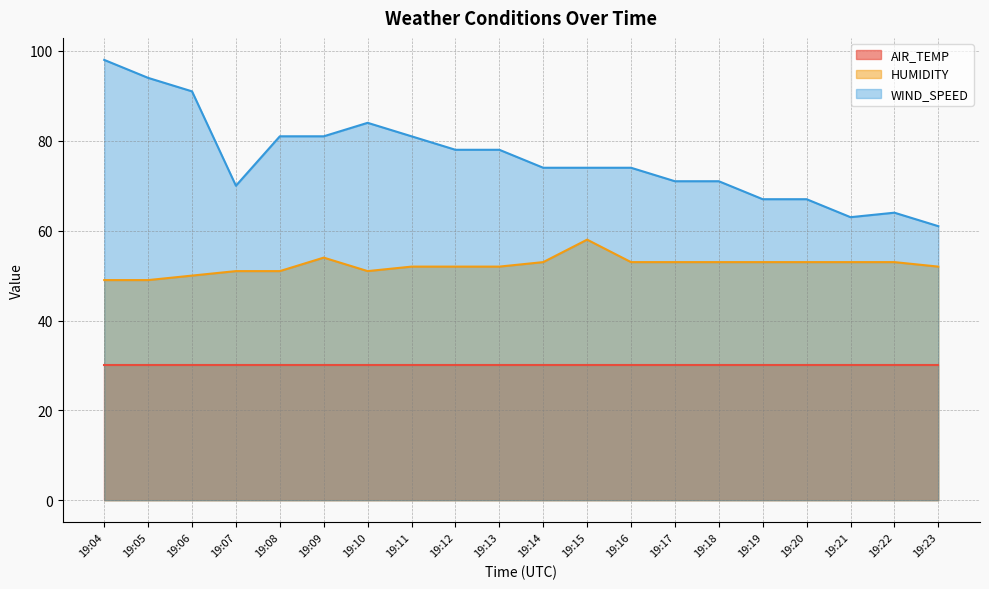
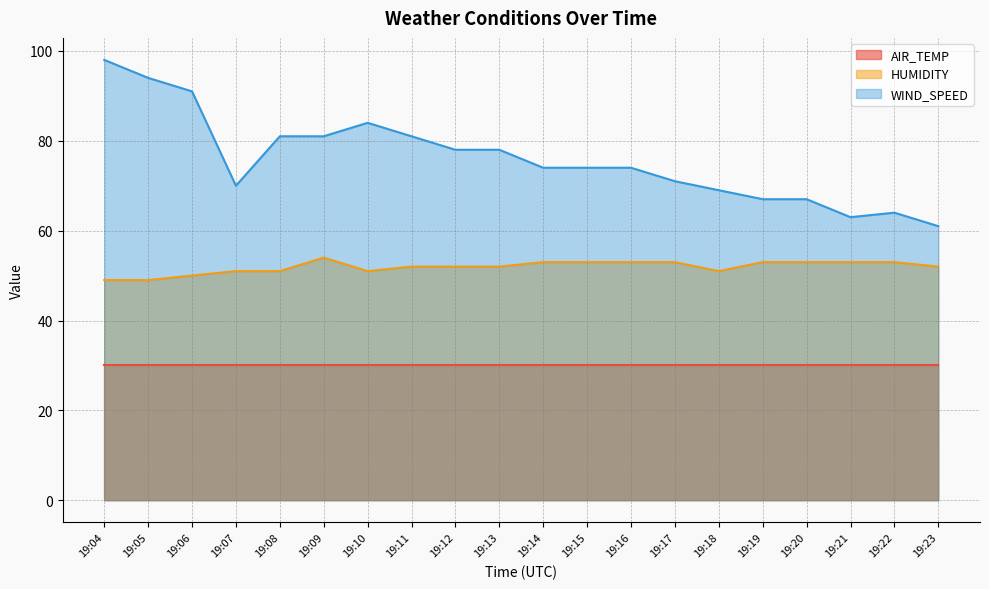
HUMIDITY, 19:15: 58 -> 53
HUMIDITY, 19:18: 53 -> 51
WIND_SPEED, 19:18: 71 -> 69
